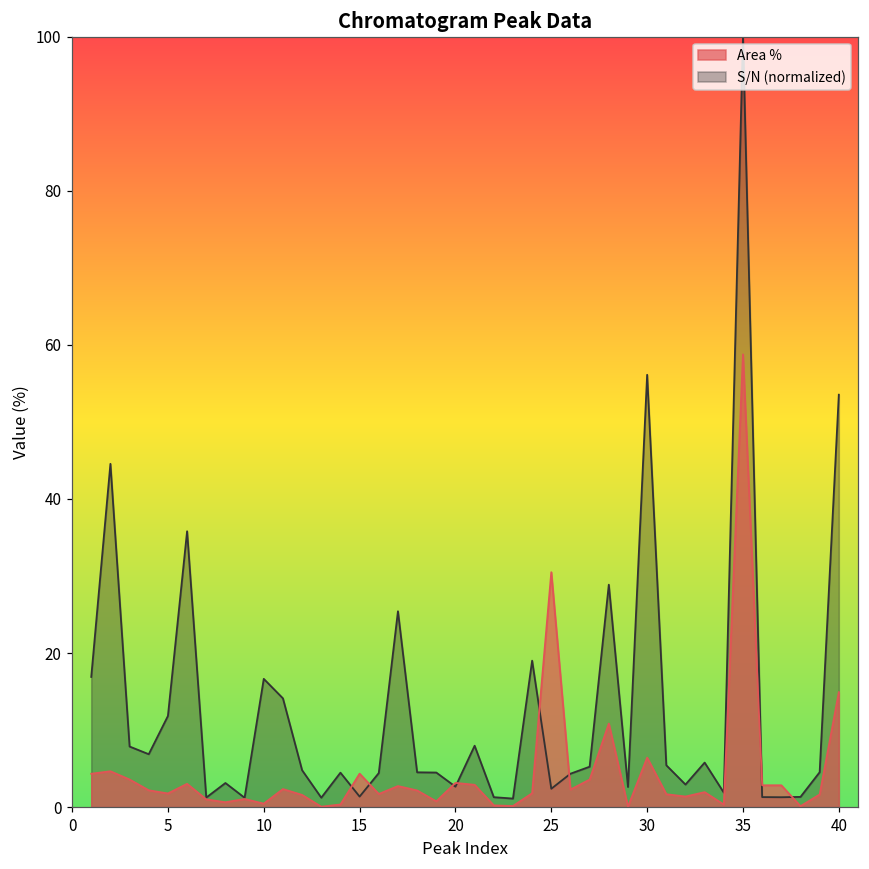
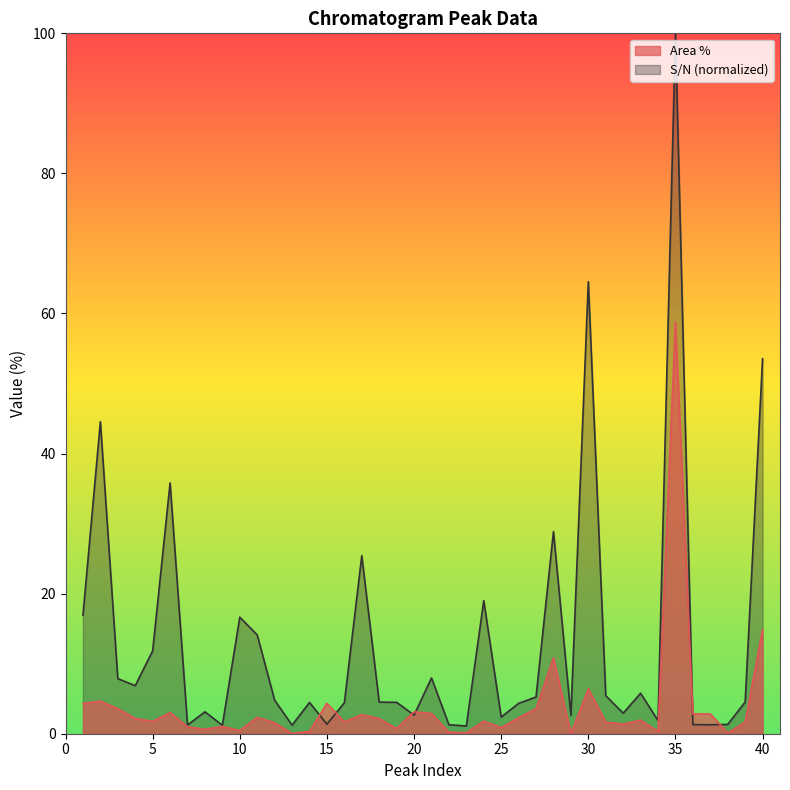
Area %, 25: 30 -> 1
S/N (normalized), 30: 56 -> 65
